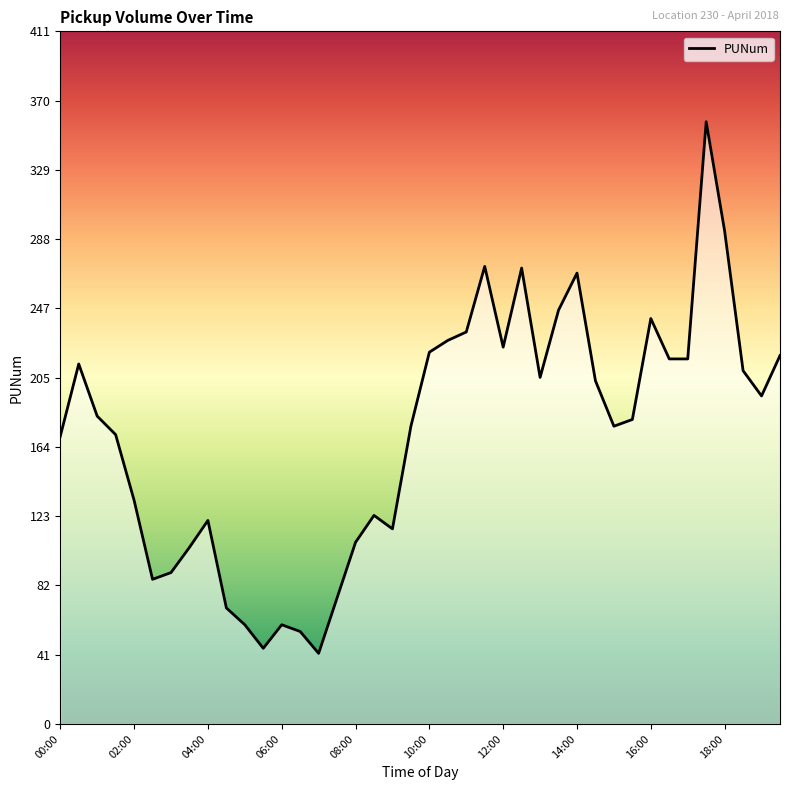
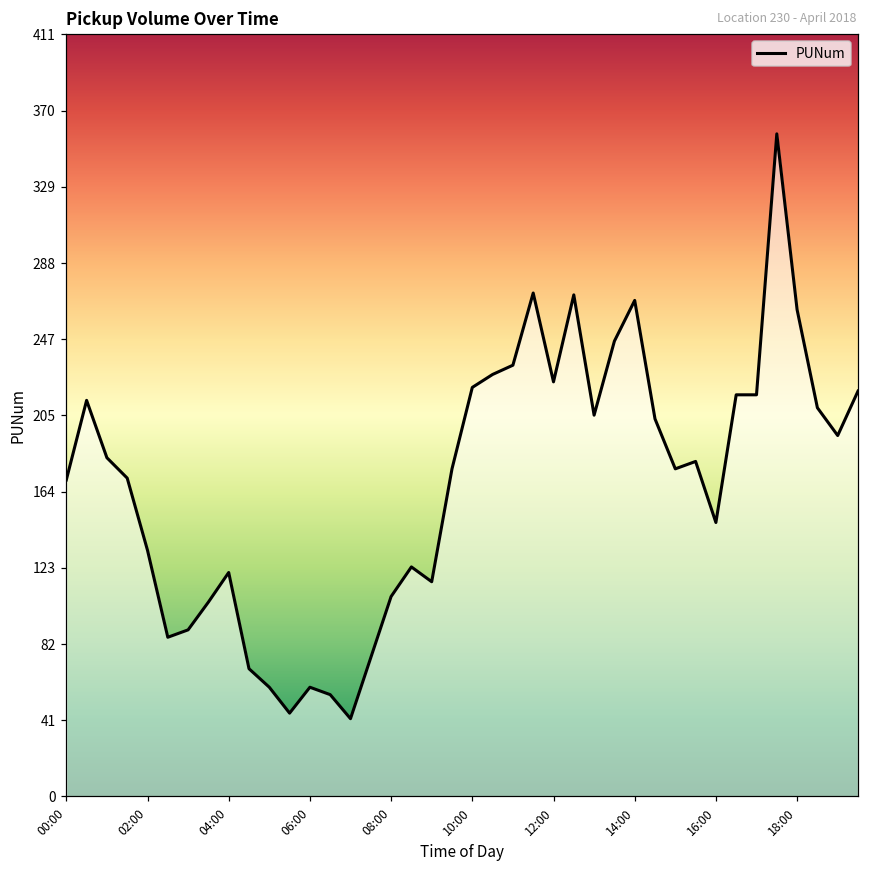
16:00: 241 -> 148
18:00: 293 -> 263
